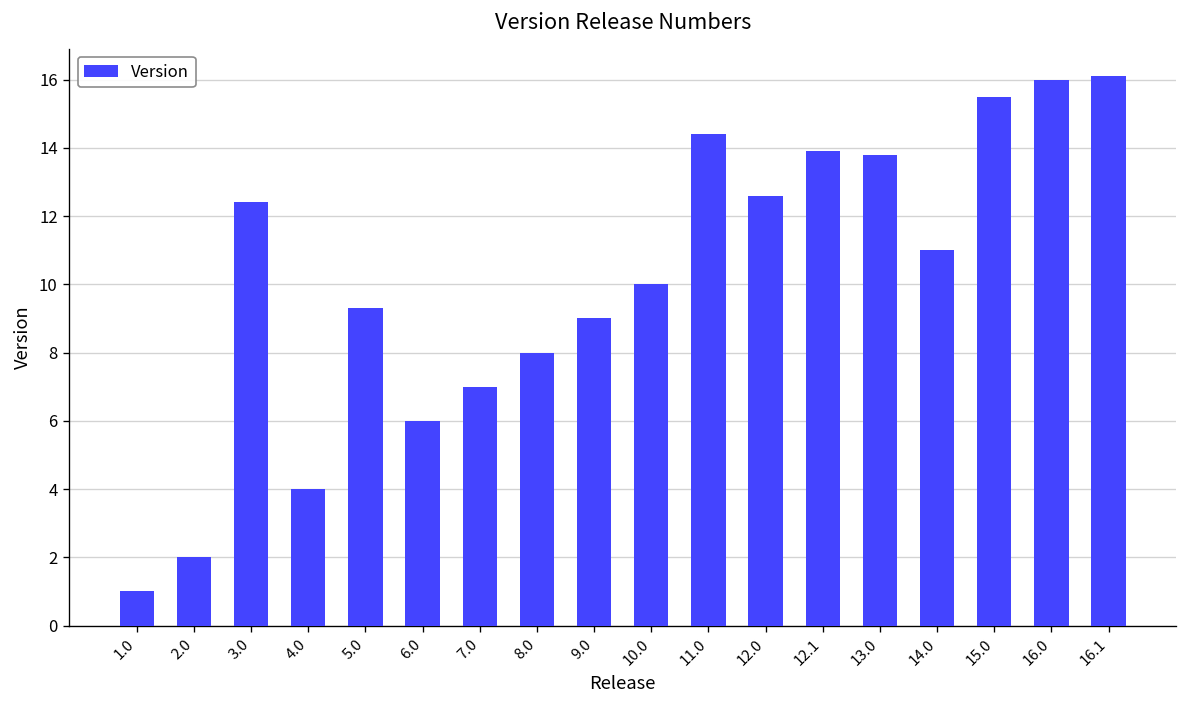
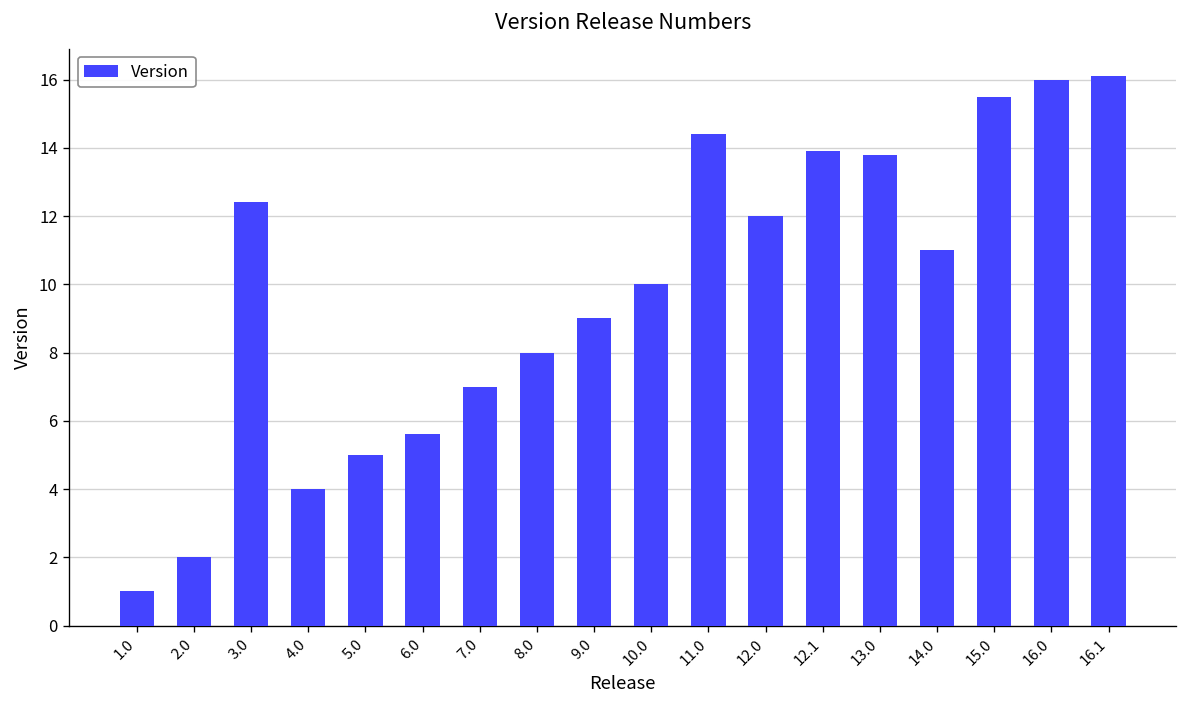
5.0: 9.3 -> 5.0
6.0: 6.0 -> 5.6
12.0: 12.6 -> 12.0
